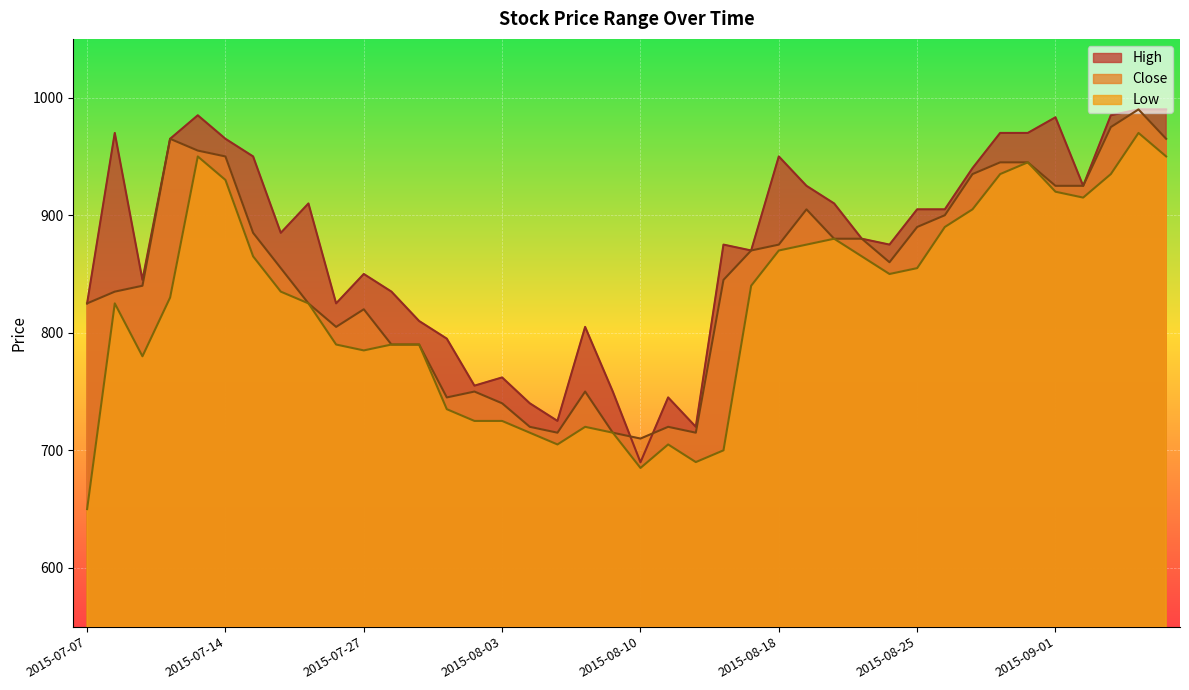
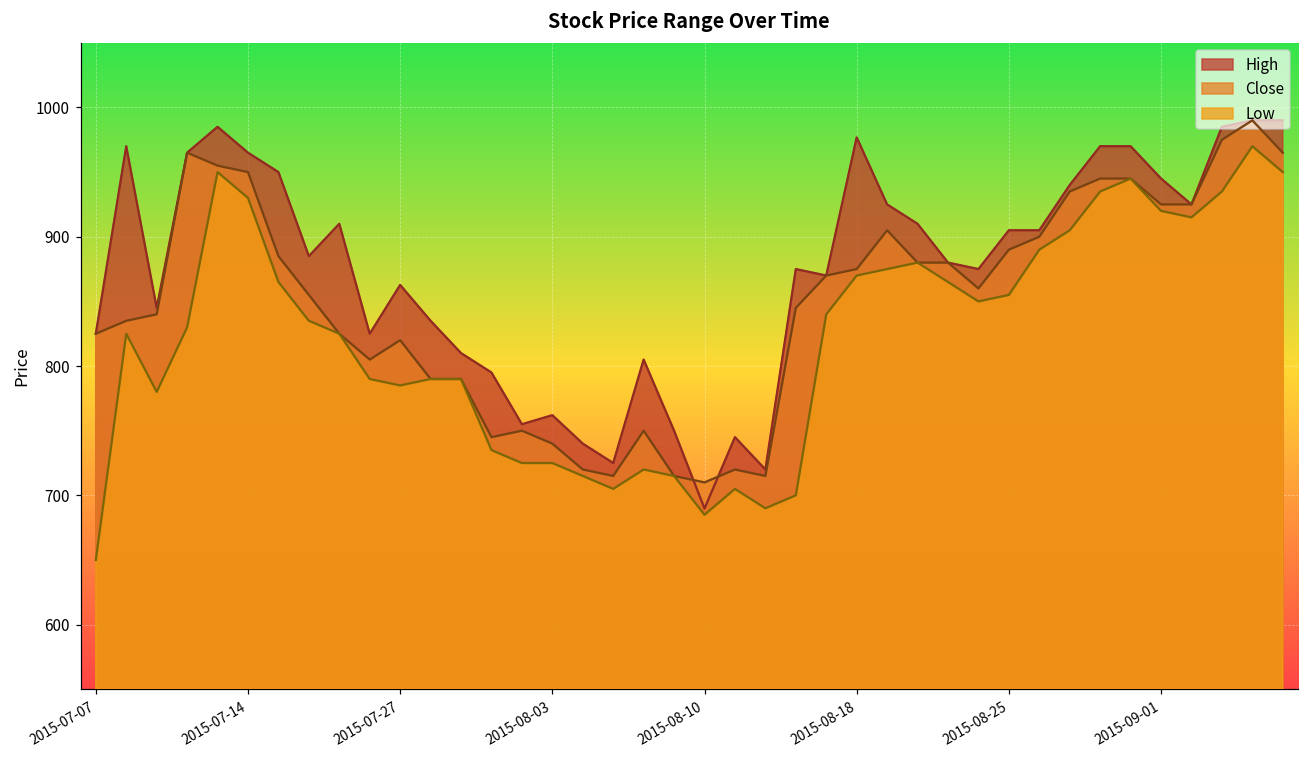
High, 2015-07-27: 850 -> 863
High, 2015-08-18: 950 -> 977
High, 2015-09-01: 983 -> 945
